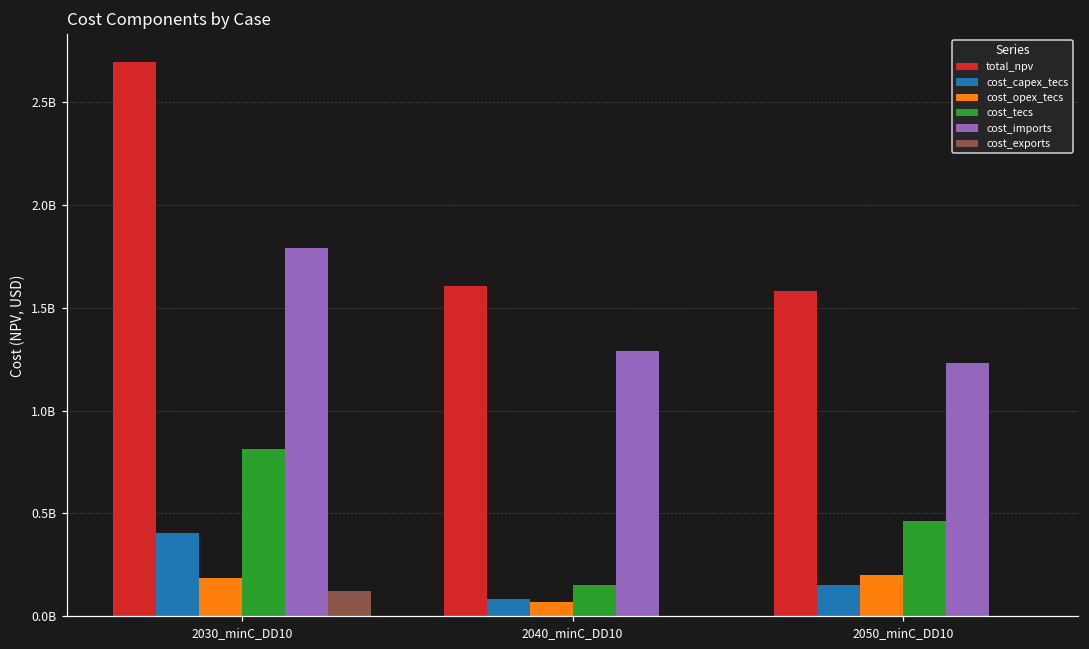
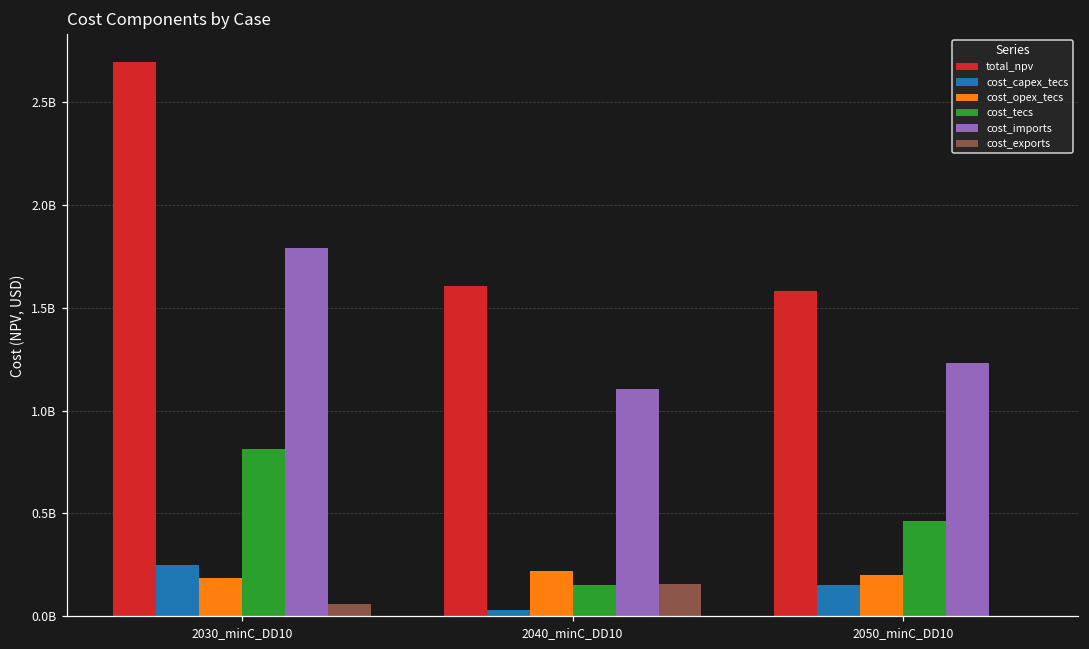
cost_capex_tecs, 2030_minC_DD10: 410000000 -> 250000000
cost_exports, 2030_minC_DD10: 120000000 -> 60000000
cost_capex_tecs, 2040_minC_DD10: 90000000 -> 30000000
cost_opex_tecs, 2040_minC_DD10: 70000000 -> 220000000
cost_imports, 2040_minC_DD10: 1290000000 -> 1100000000
cost_exports, 2040_minC_DD10: 0 -> 160000000
